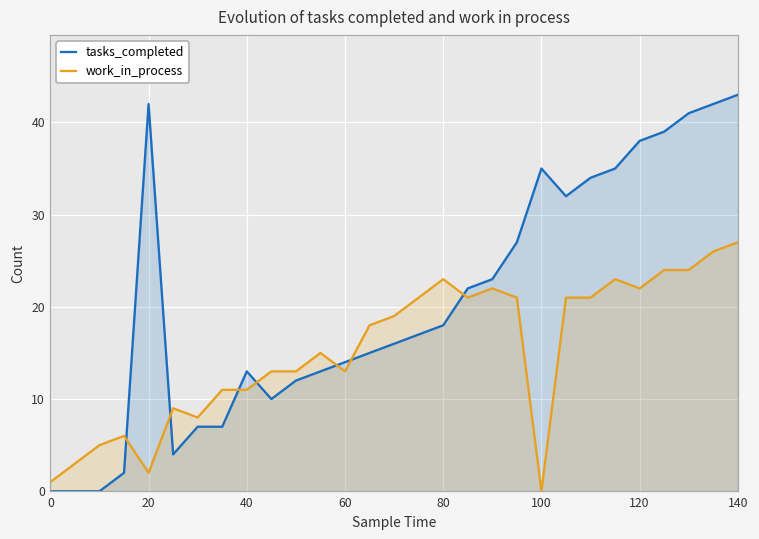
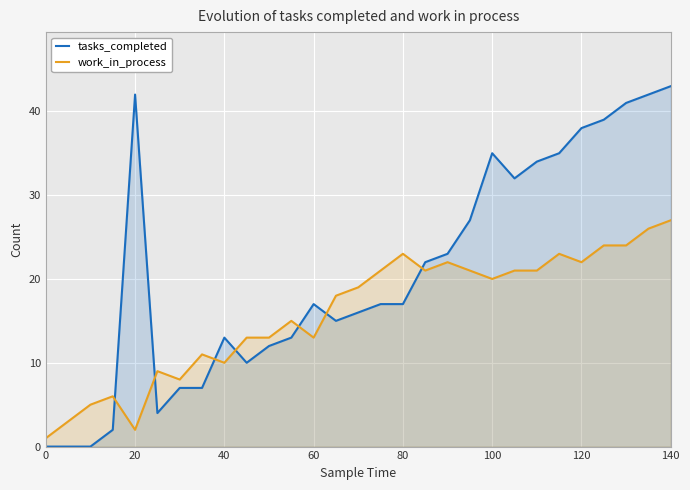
work_in_process, 40: 11 -> 10
tasks_completed, 60: 14 -> 17
tasks_completed, 80: 18 -> 17
work_in_process, 100: 0 -> 20
